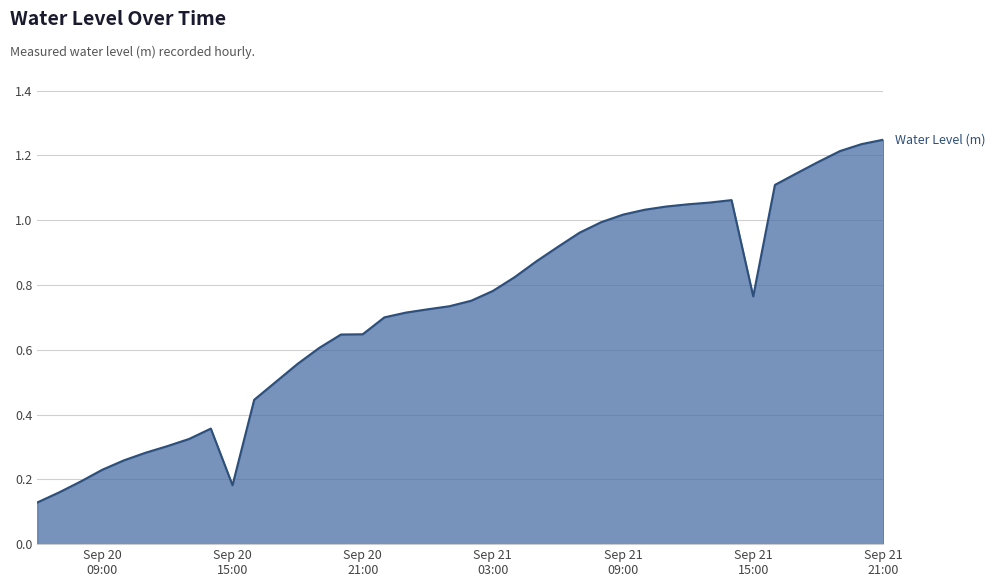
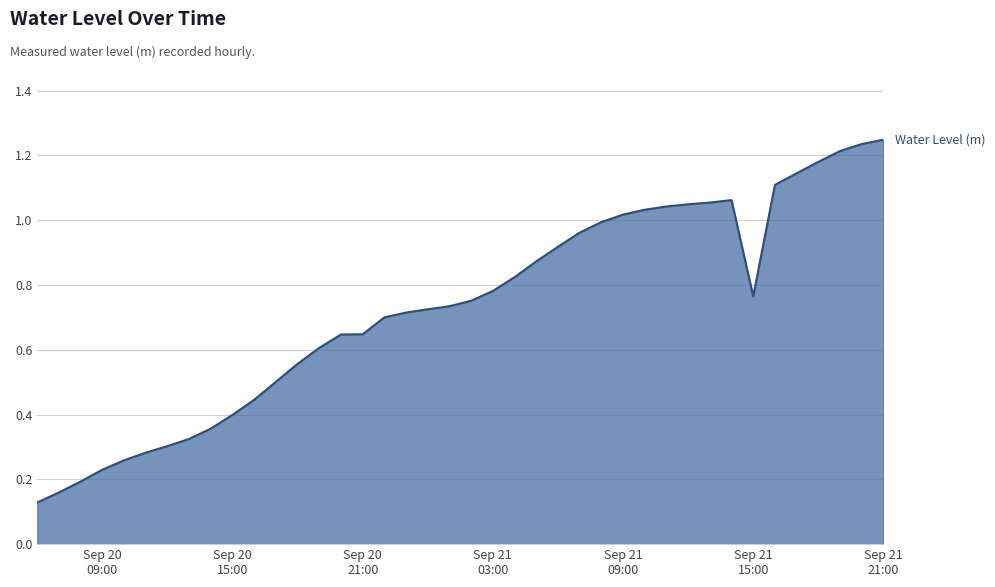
Sep 20 15:00: 0.18 -> 0.40
